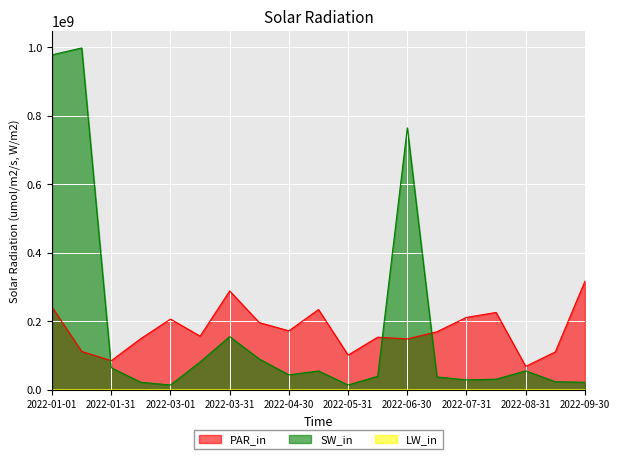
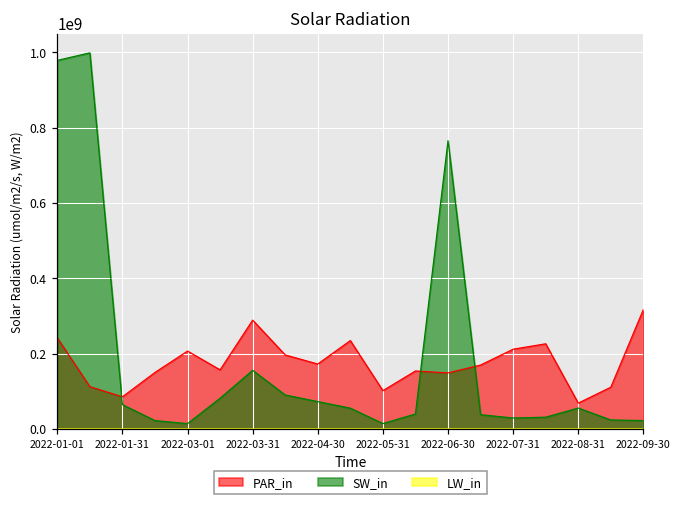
SW_in, 2022-04-30: 40000000 -> 70000000
